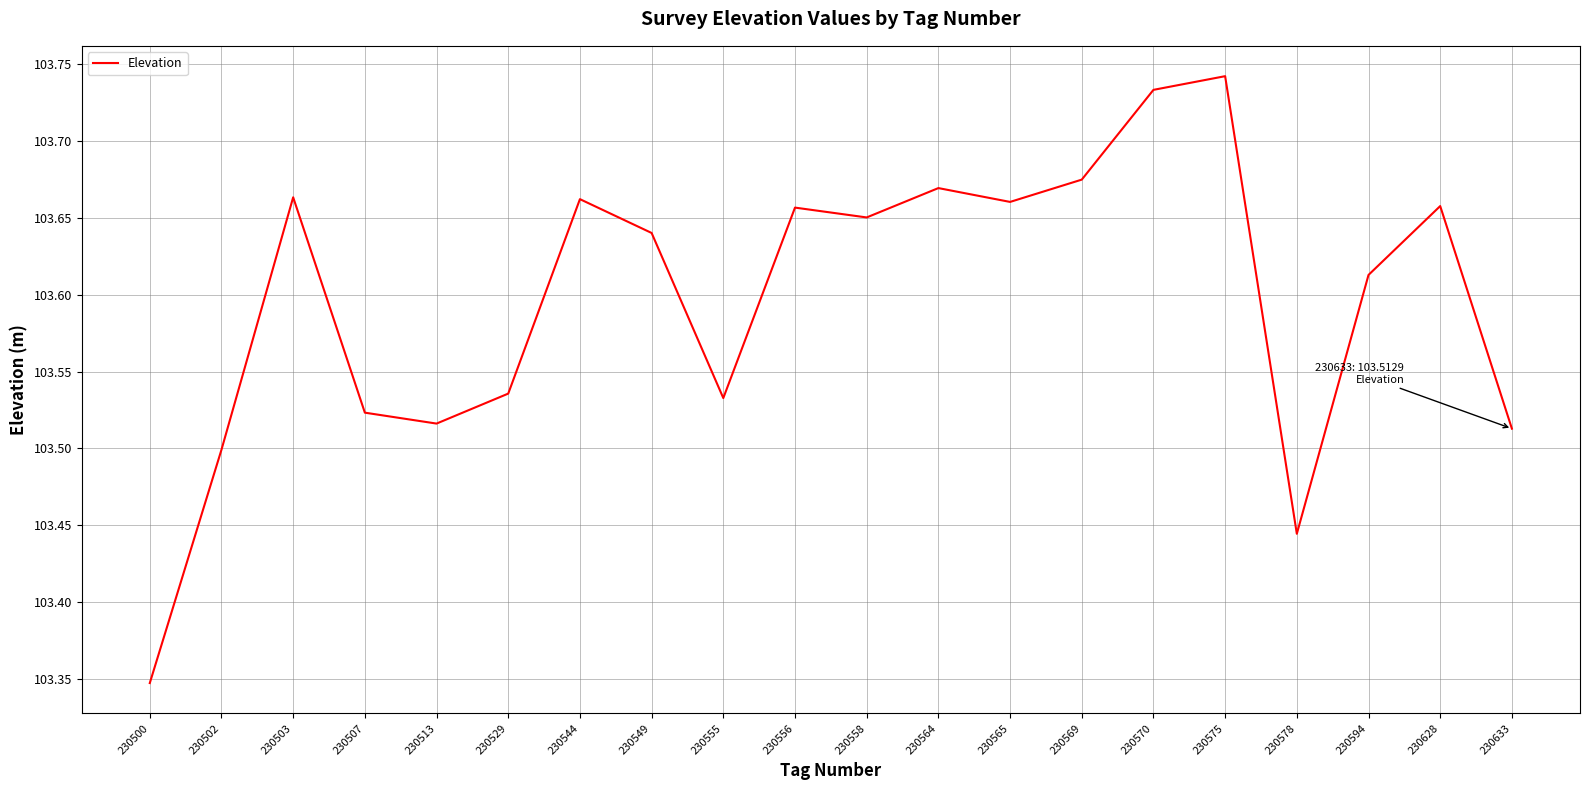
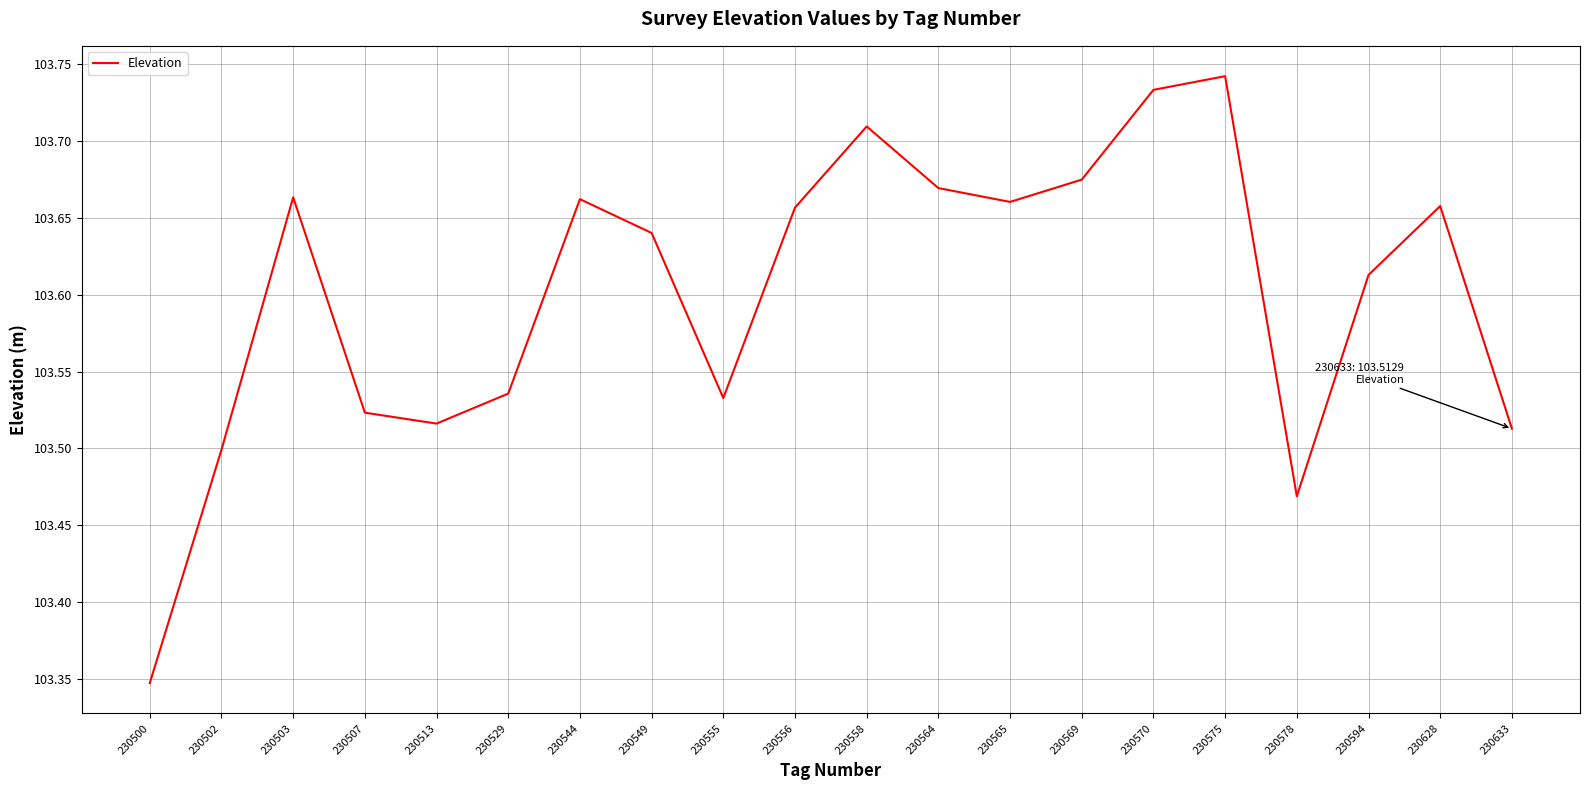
230558: 103.650 -> 103.710
230578: 103.445 -> 103.469
